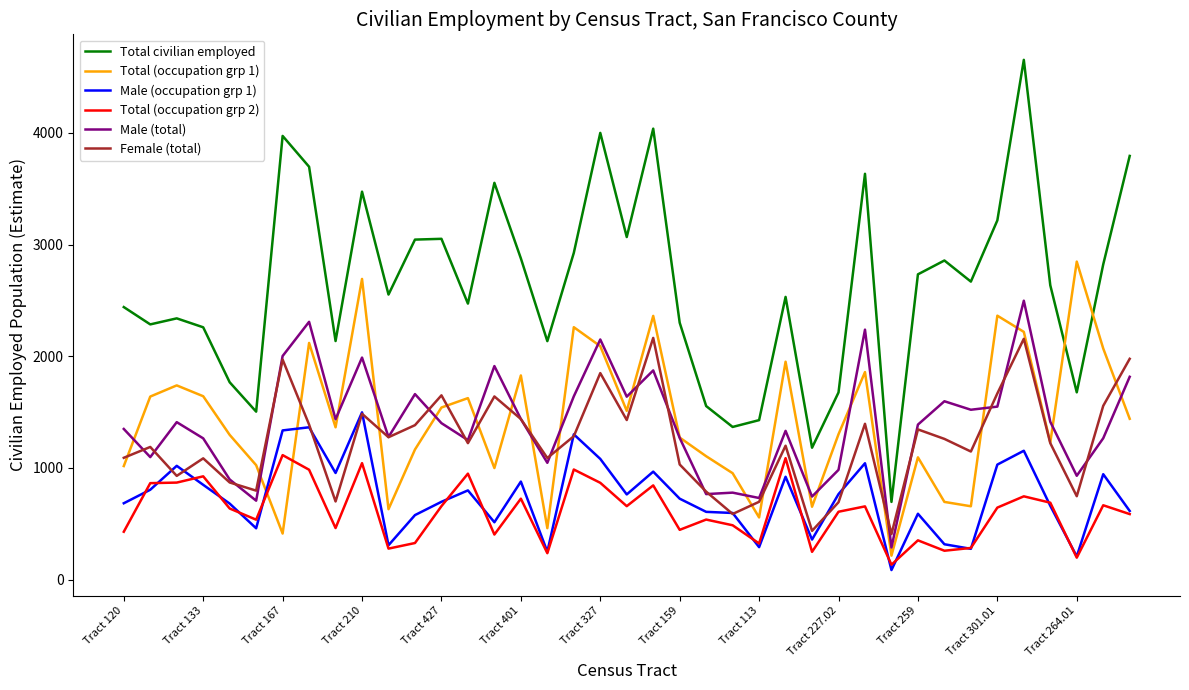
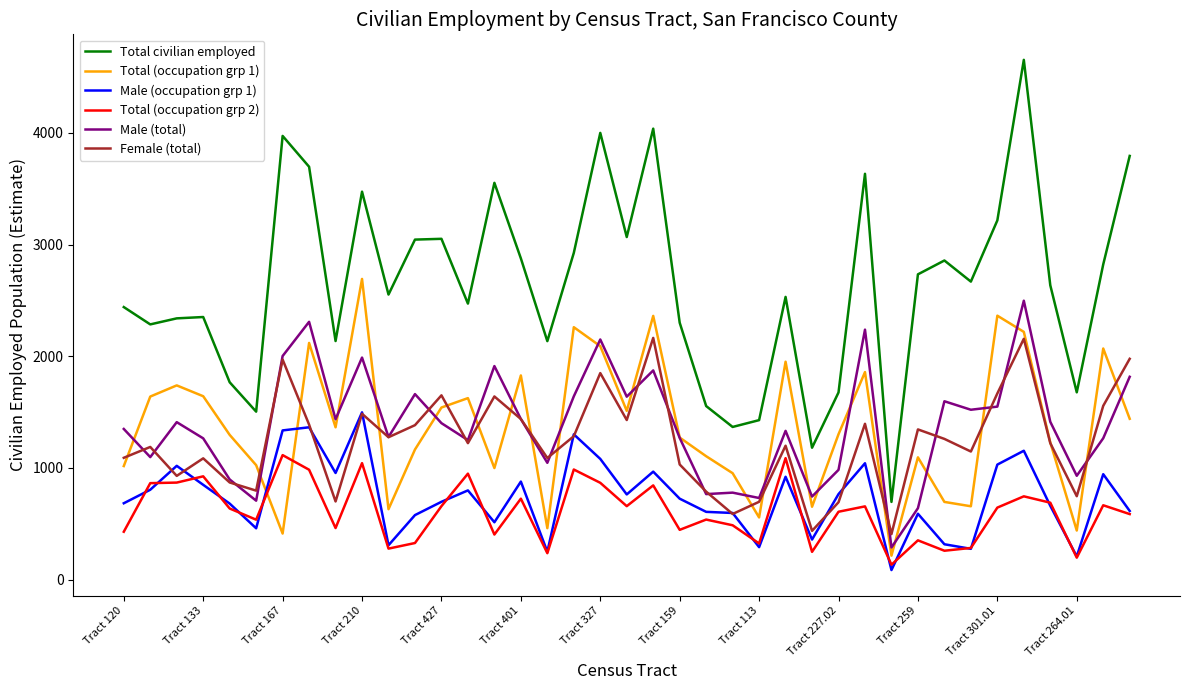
Total civilian employed, Tract 133: 2260 -> 2350
Male (total), Tract 259: 1390 -> 640
Total (occupation grp 1), Tract 264.01: 2850 -> 440
